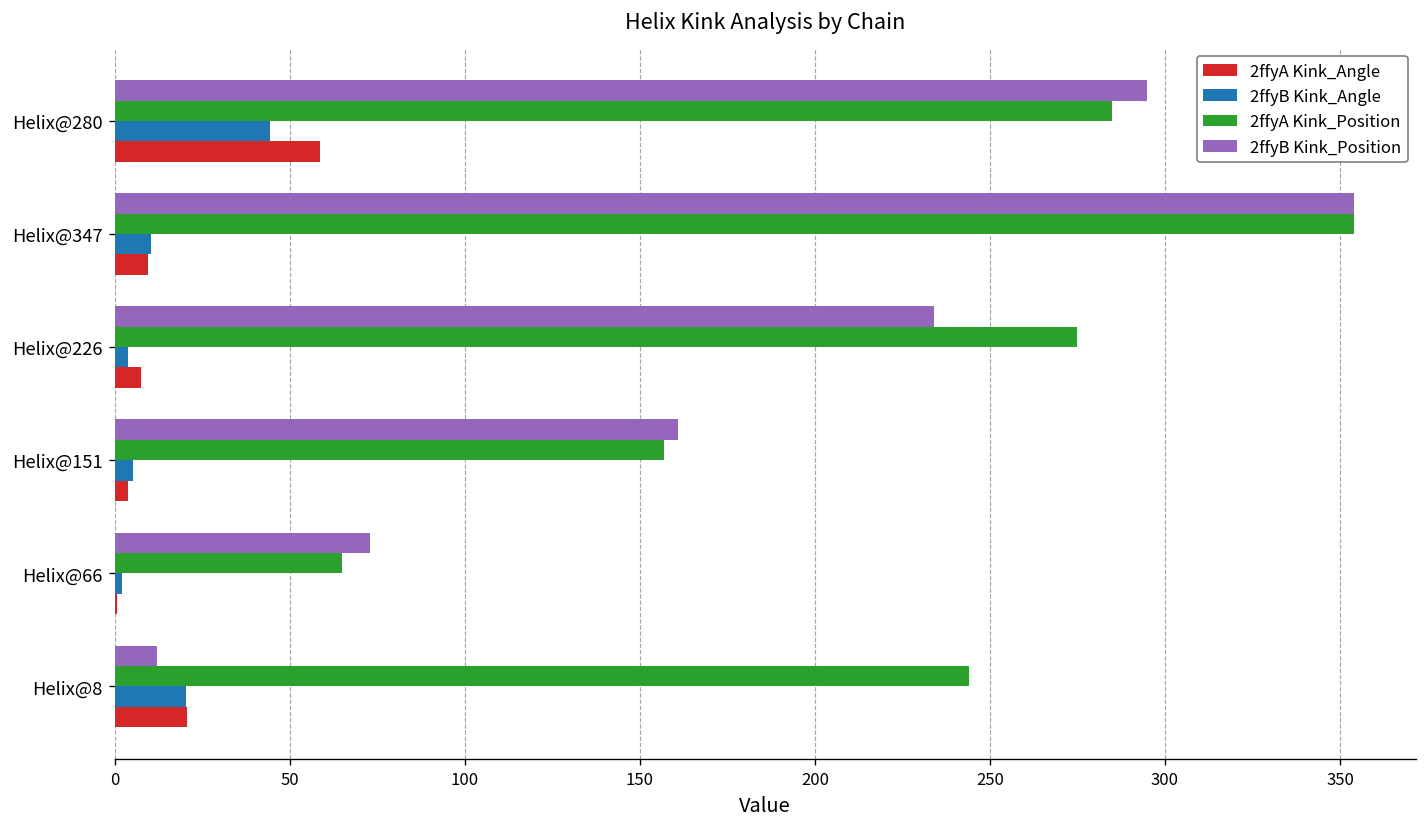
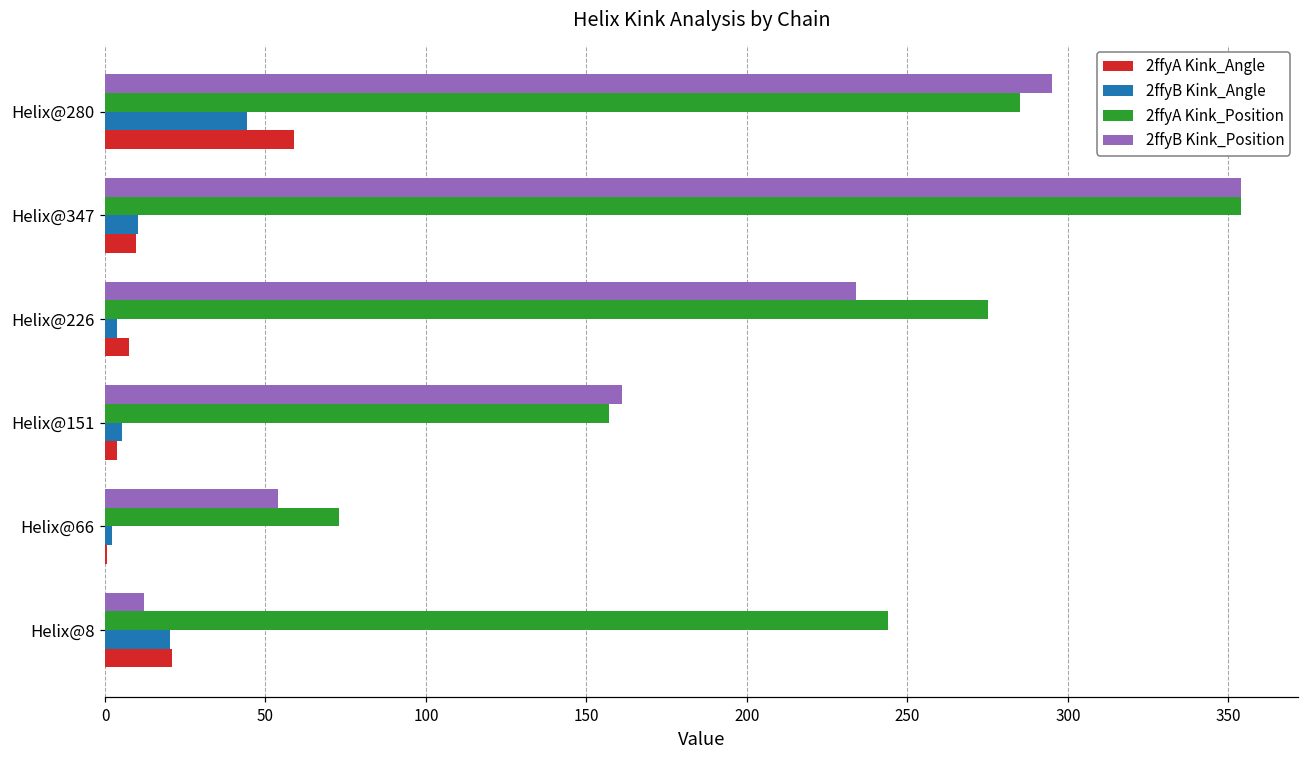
2ffyB Kink_Position, Helix@66: 73 -> 54
2ffyA Kink_Position, Helix@66: 65 -> 73
